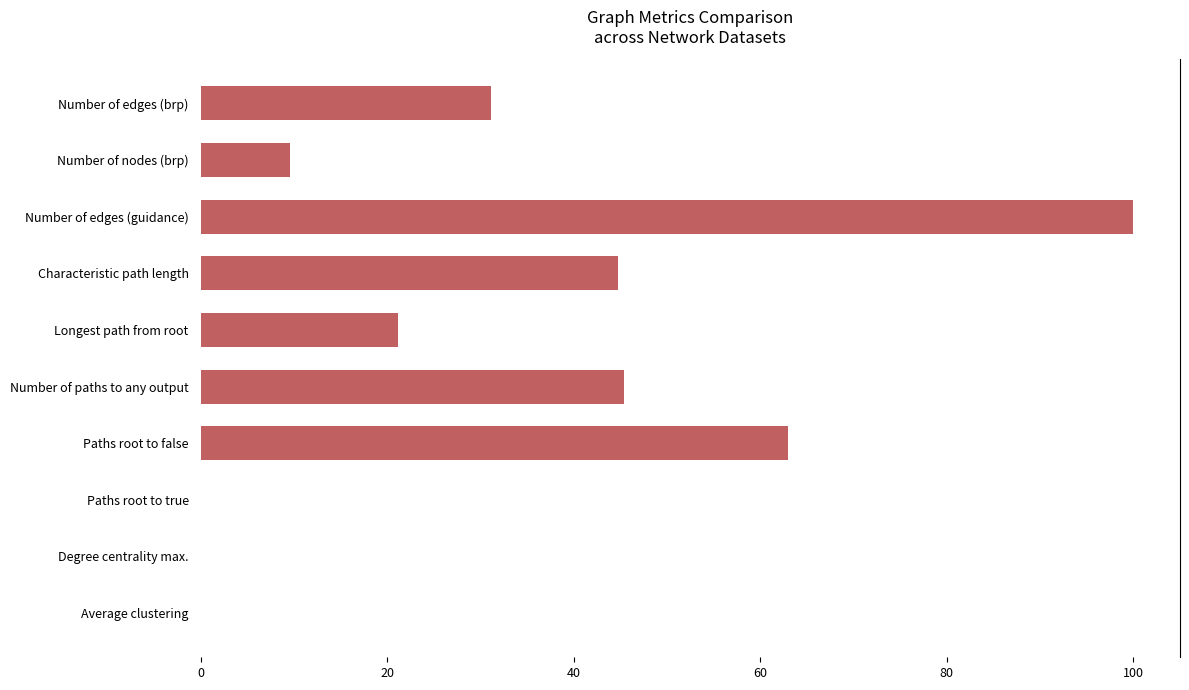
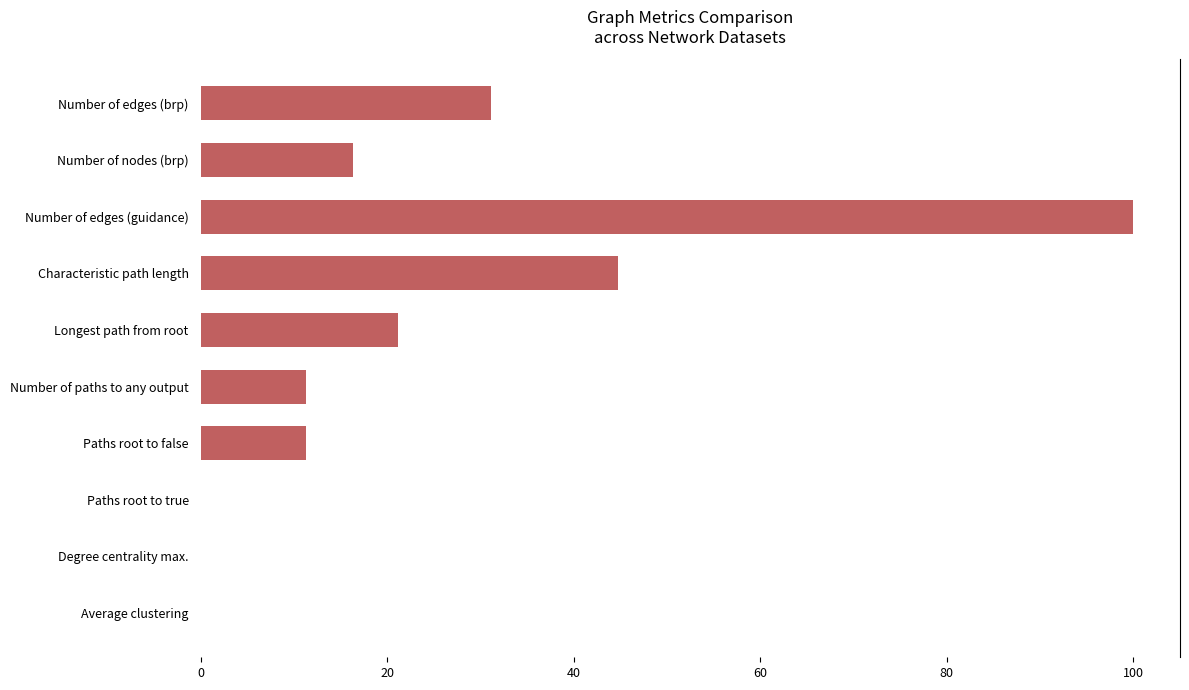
Number of nodes (brp): 10 -> 16
Number of paths to any output: 45 -> 11
Paths root to false: 63 -> 11
